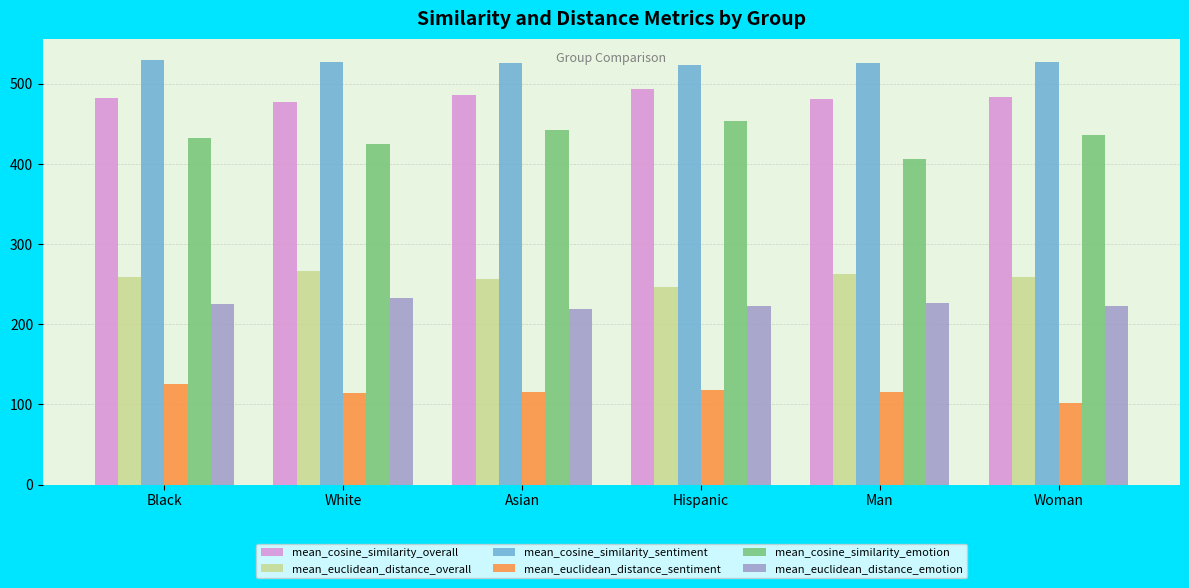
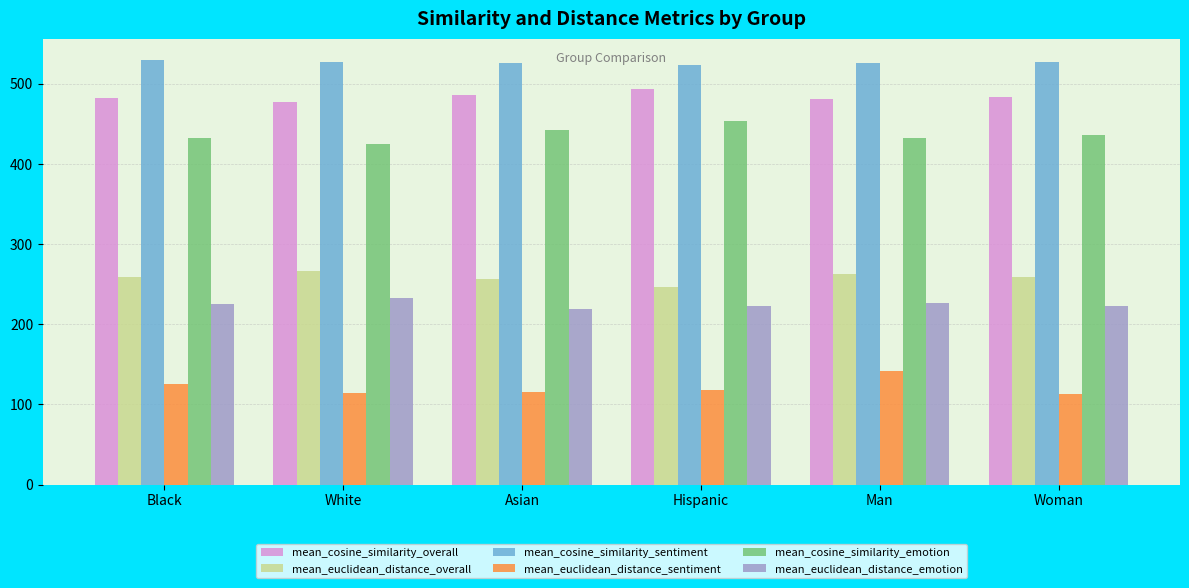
mean_euclidean_distance_sentiment, Man: 120 -> 140
mean_cosine_similarity_emotion, Man: 410 -> 430
mean_euclidean_distance_sentiment, Woman: 100 -> 110
